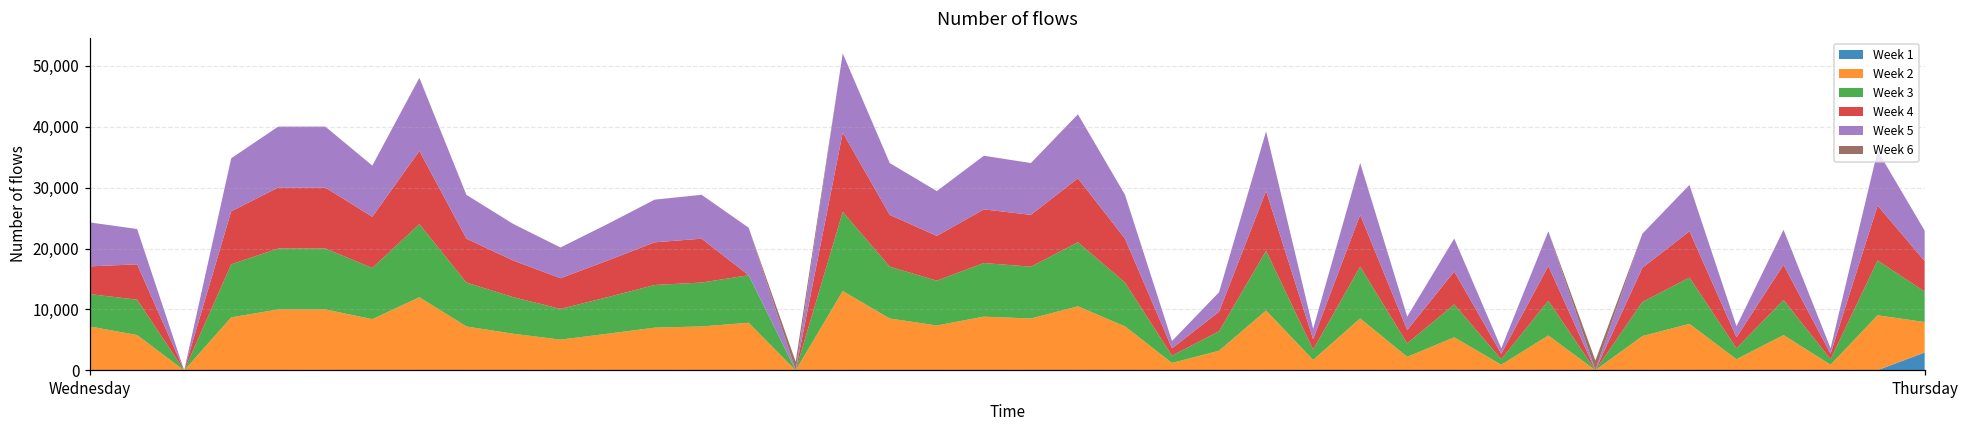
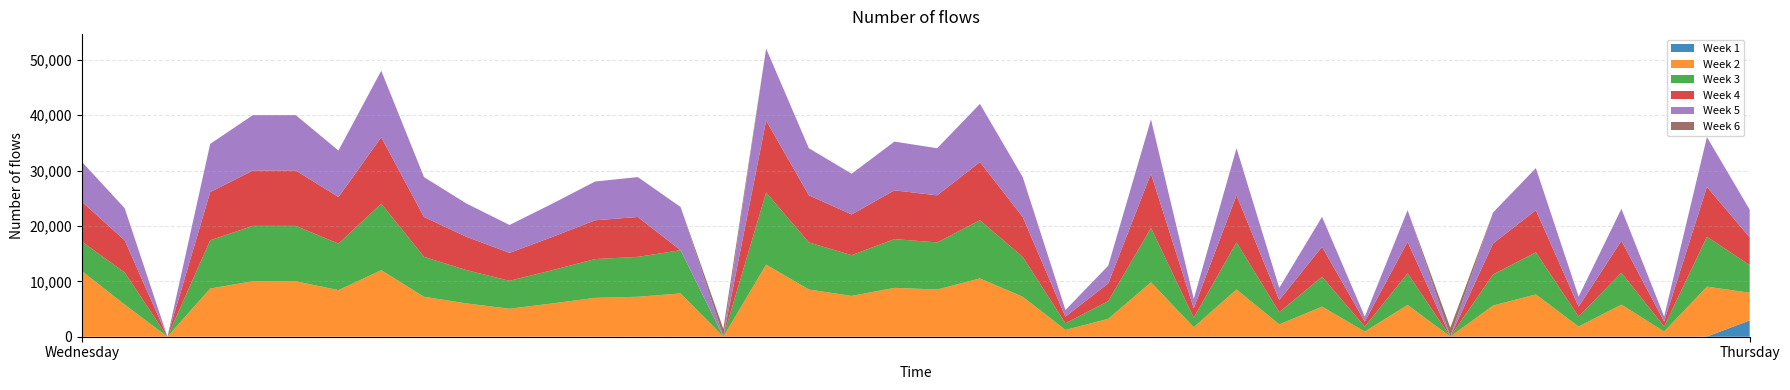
Week 2, Wednesday: 7,000 -> 12,000
Week 4, Wednesday: 5,000 -> 7,000
